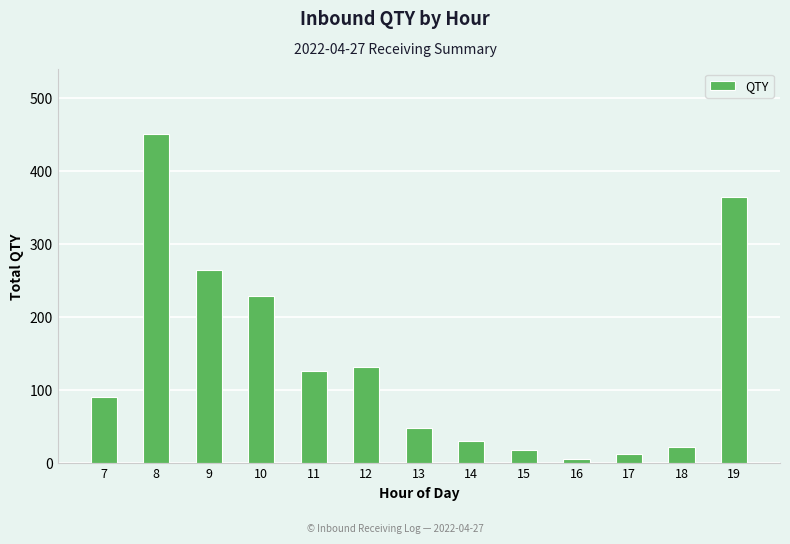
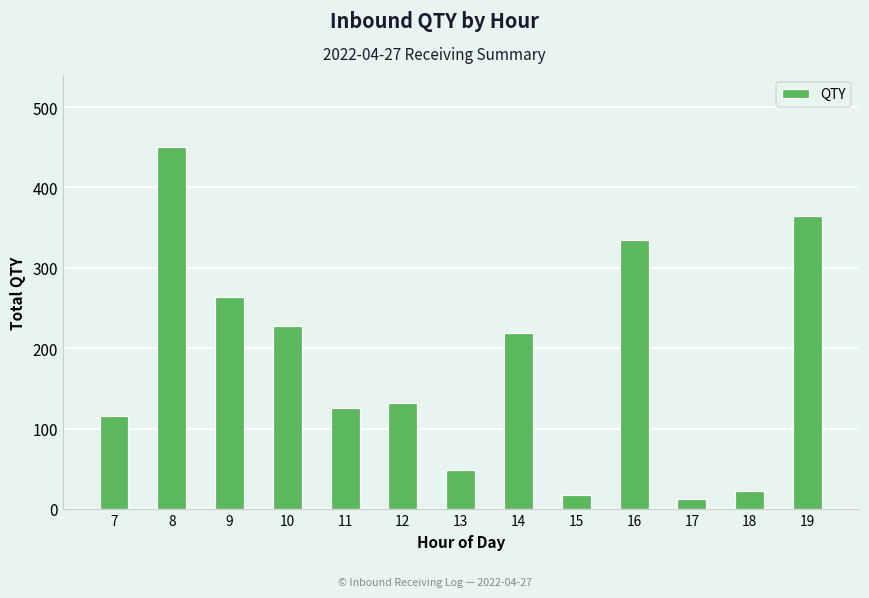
7: 90 -> 120
14: 30 -> 220
16: 10 -> 340
